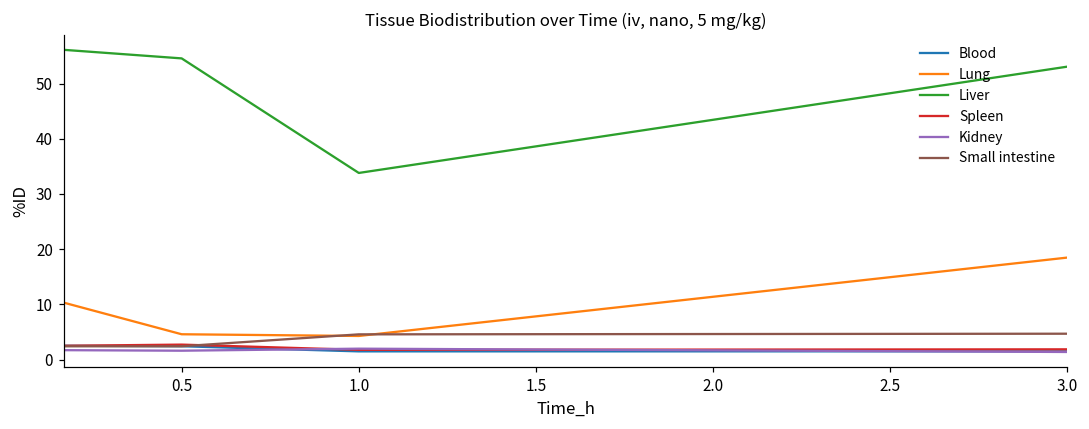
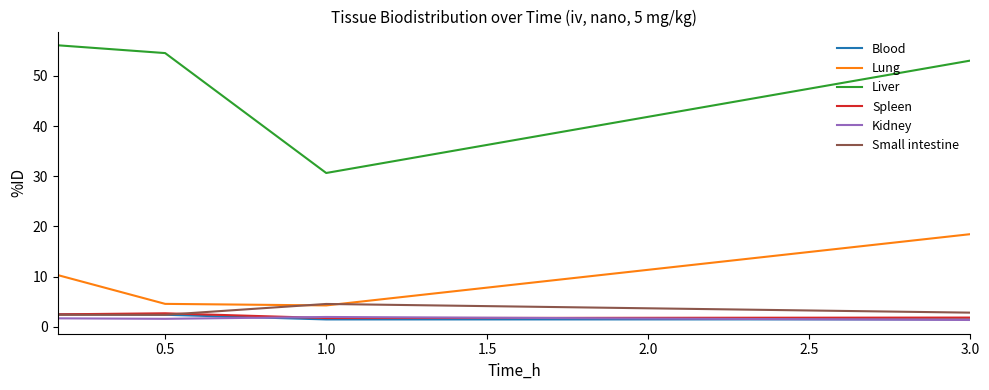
Liver, 1.0: 34 -> 31
Small intestine, 3.0: 5 -> 3
